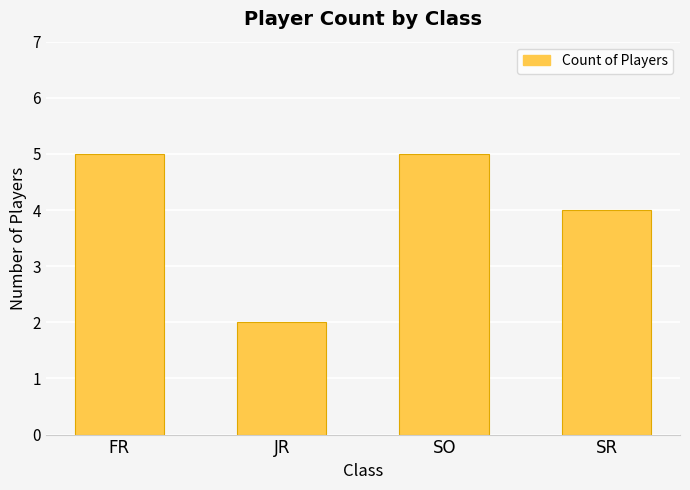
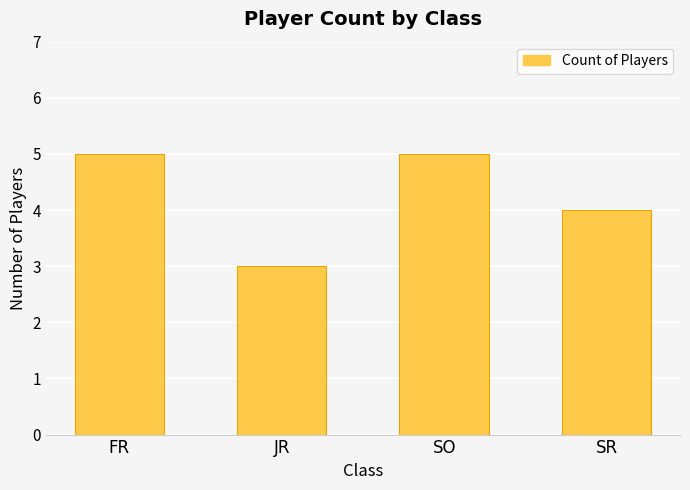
JR: 2 -> 3
